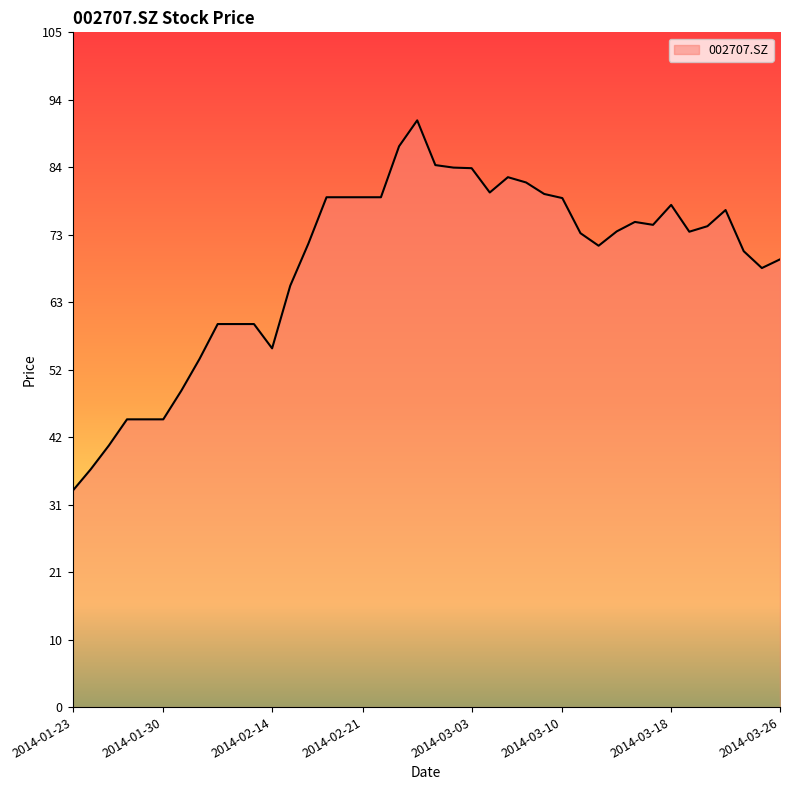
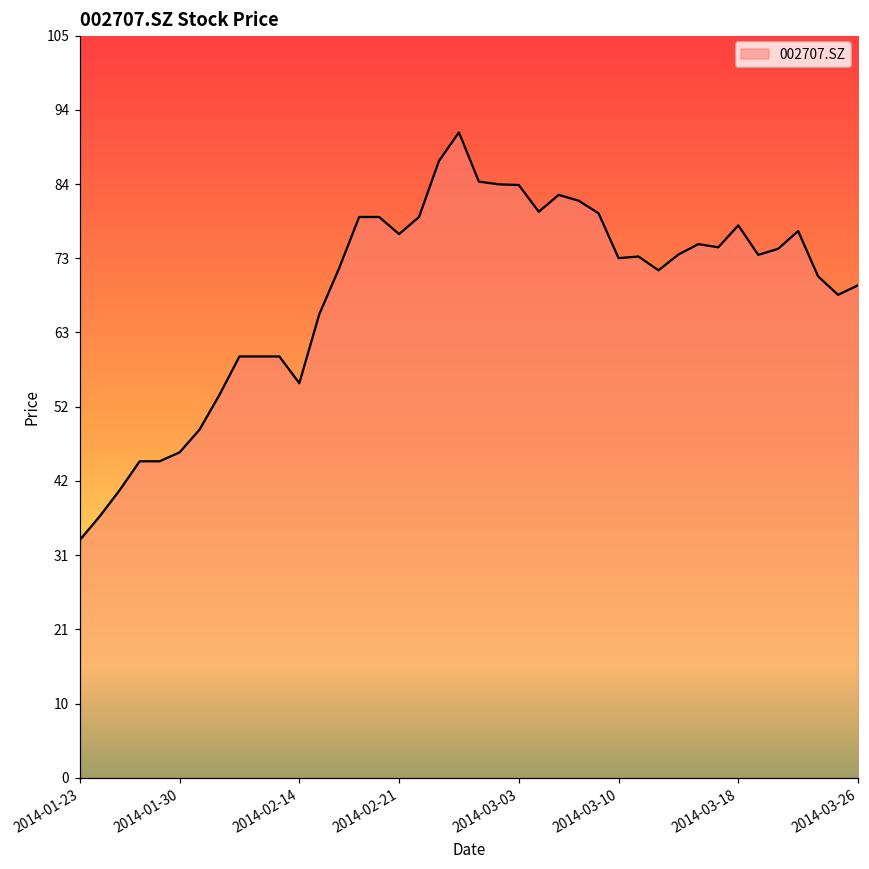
2014-01-30: 45 -> 46
2014-02-21: 79 -> 77
2014-03-10: 79 -> 73
